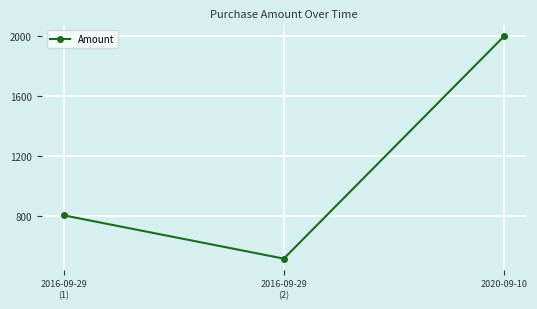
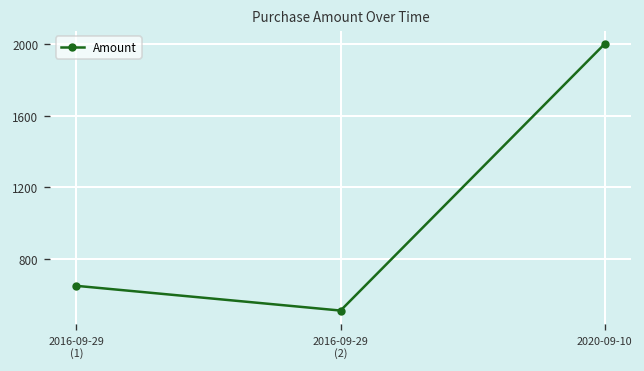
2016-09-29 (1): 800 -> 650
